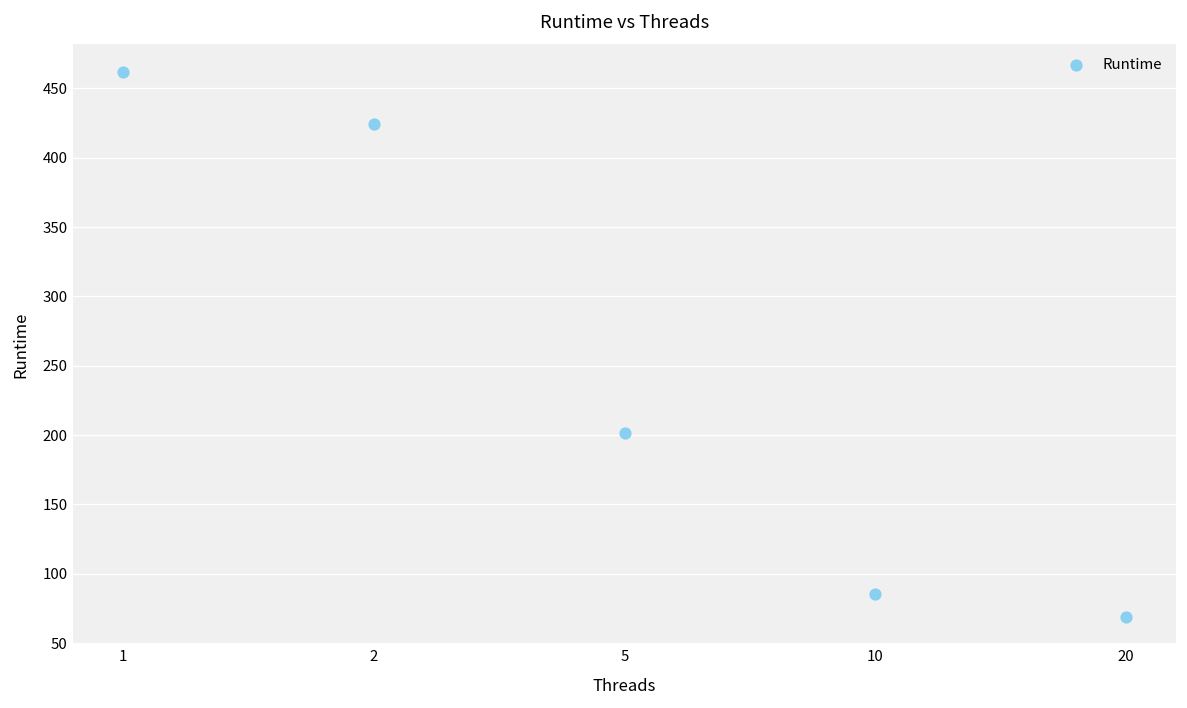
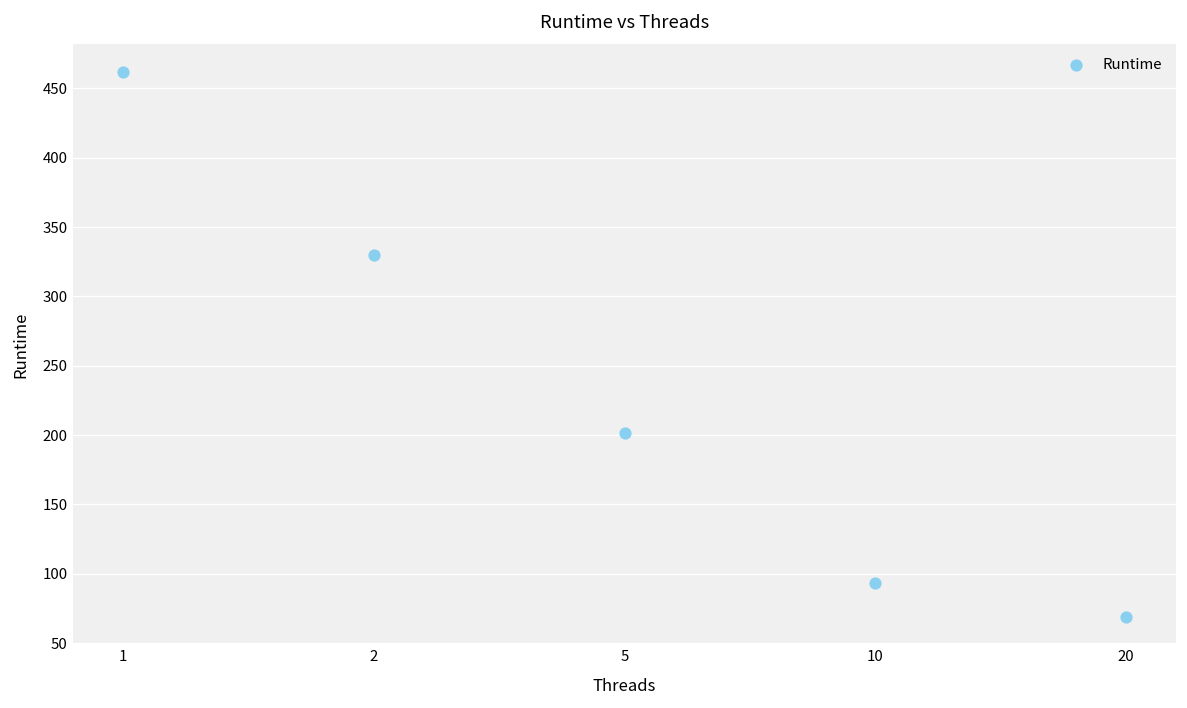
2: 424 -> 330
10: 85 -> 93
